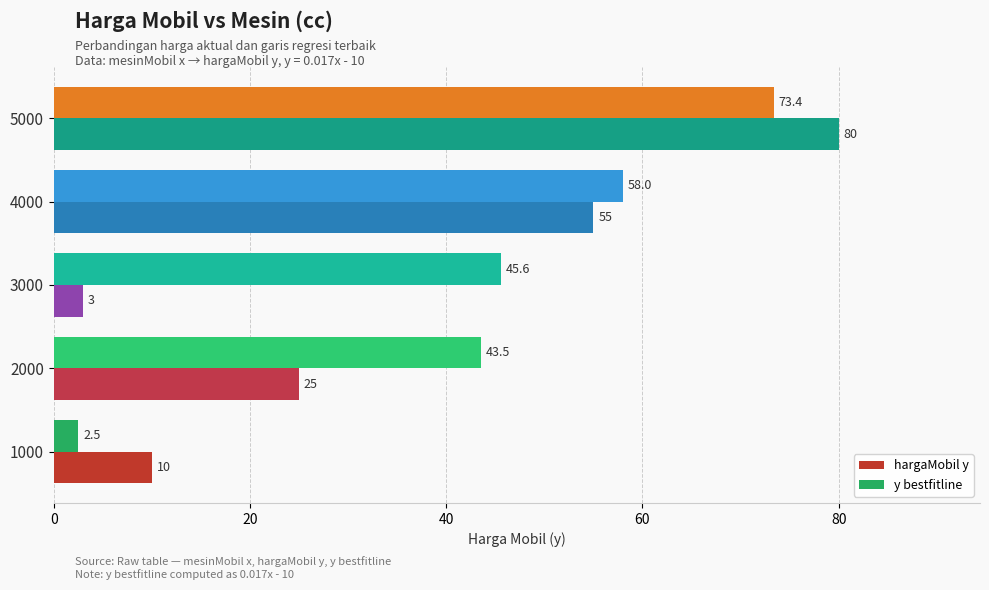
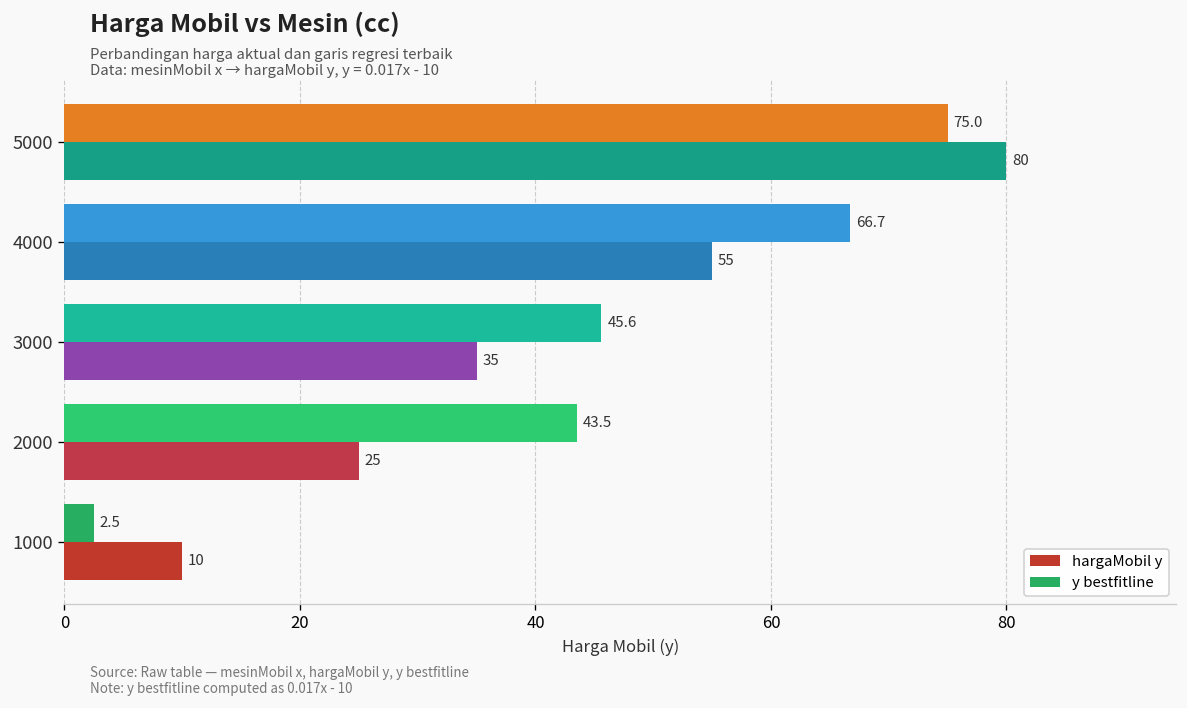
y bestfitline, 5000: 73.4 -> 75.0
y bestfitline, 4000: 58.0 -> 66.7
hargaMobil y, 3000: 3 -> 35
